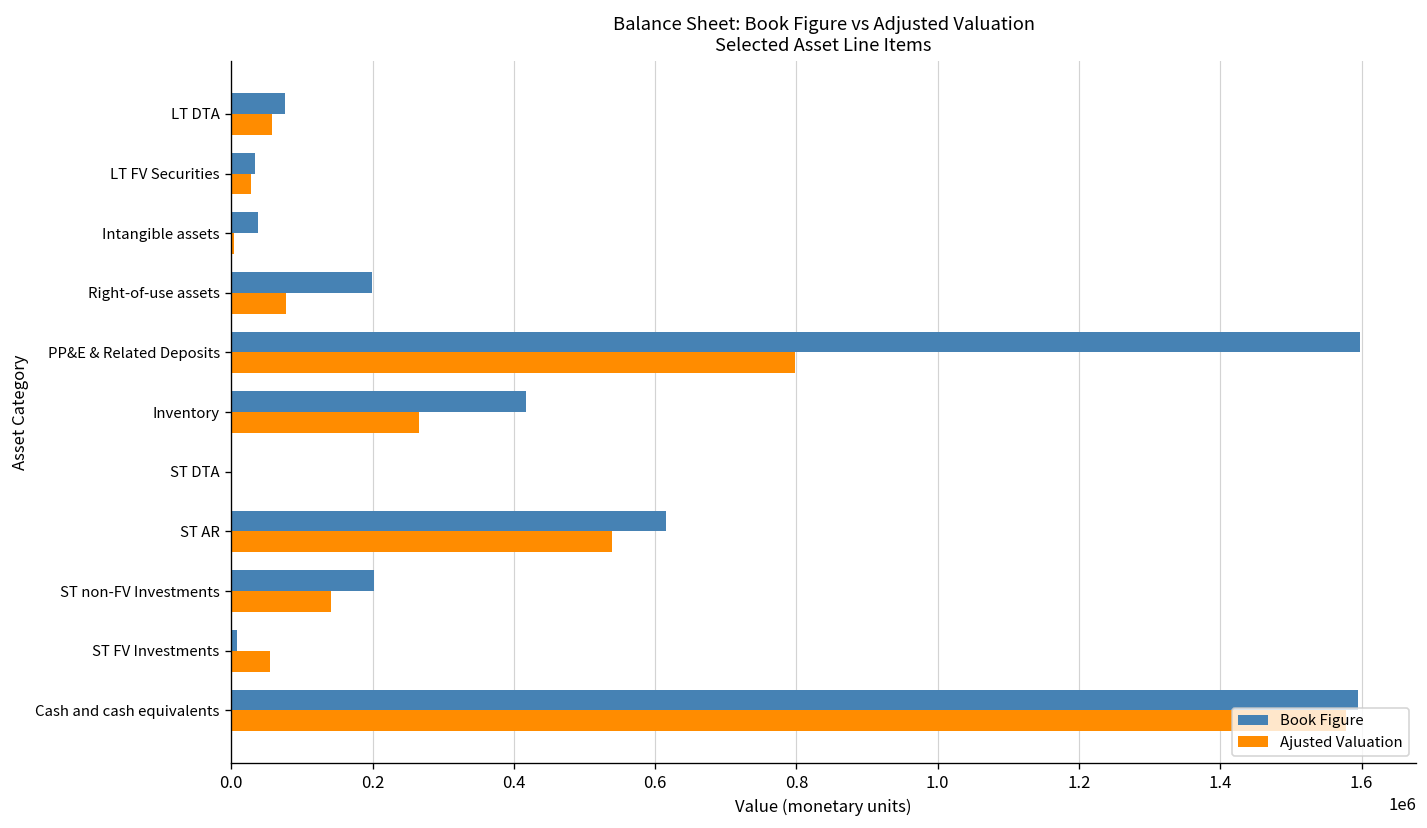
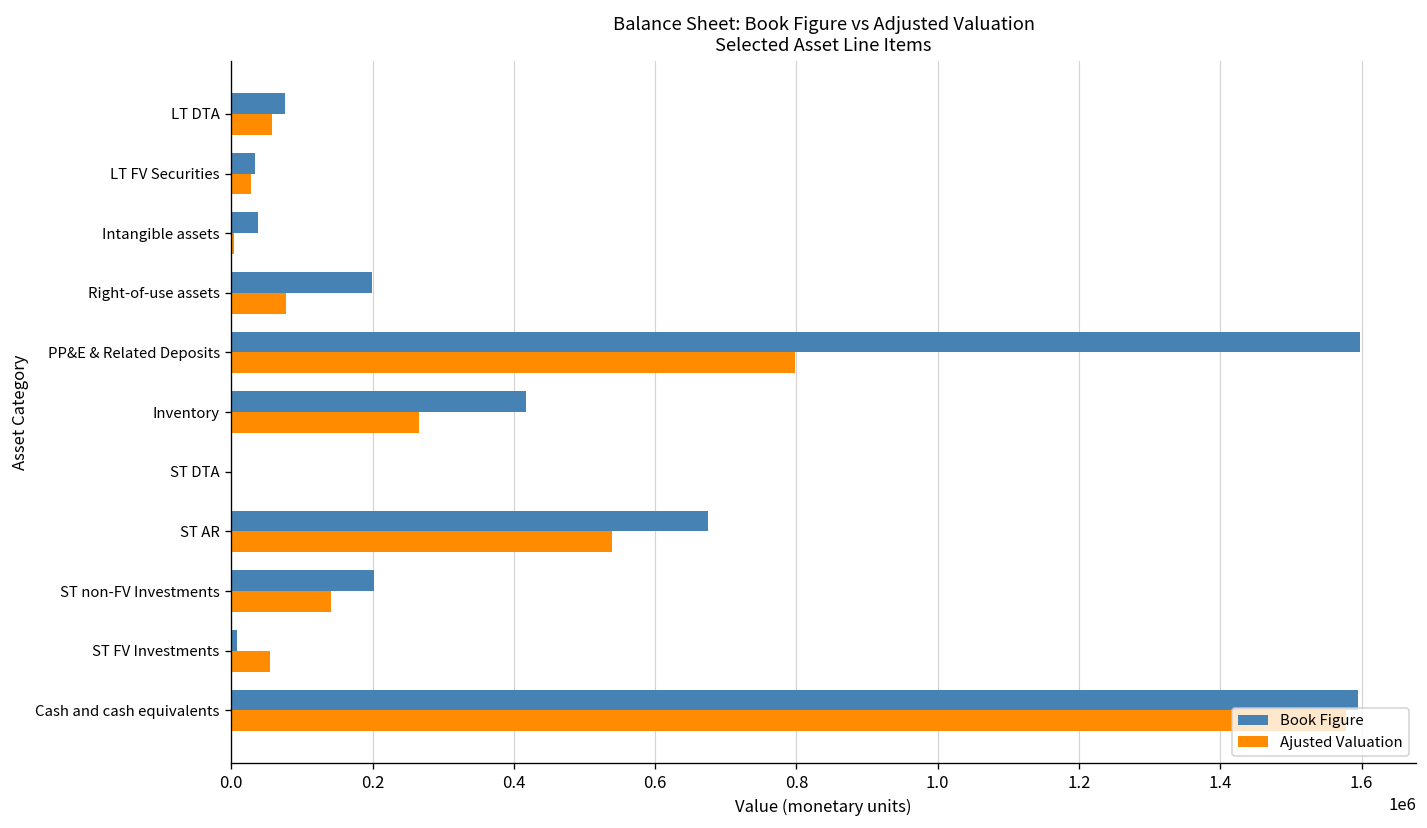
Book Figure, ST AR: 620000 -> 670000
